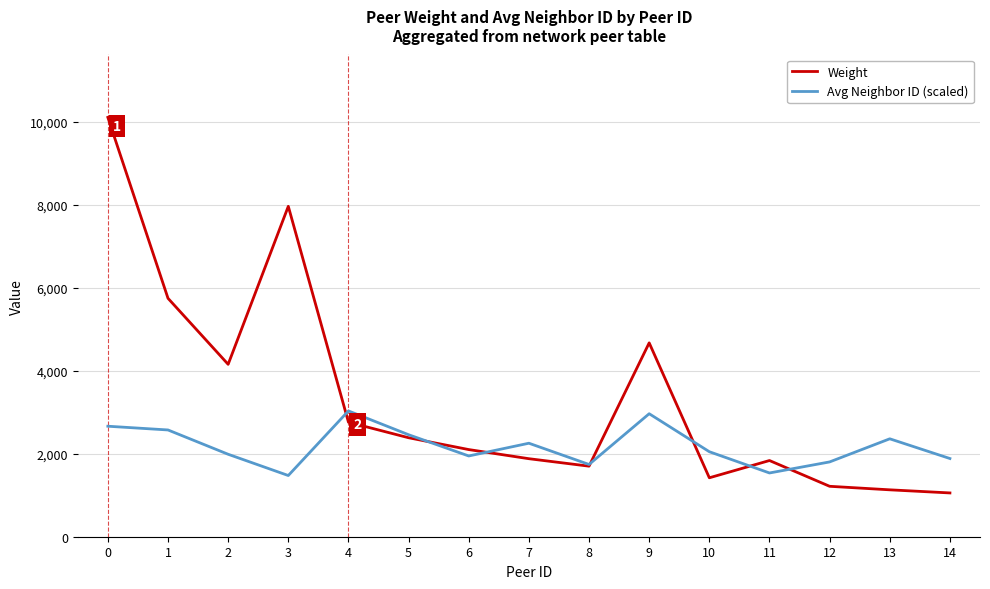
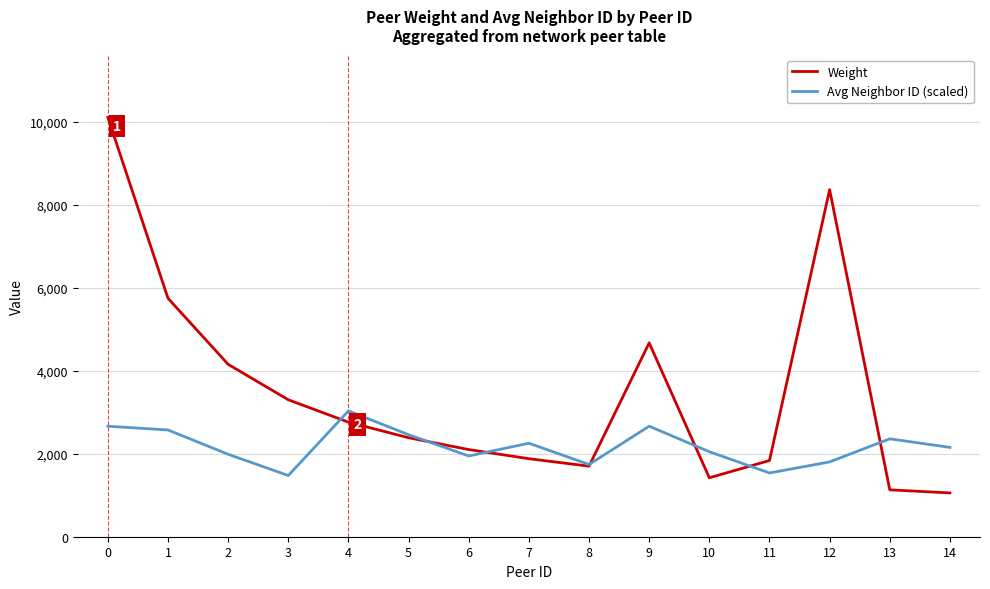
Weight, 3: 8,000 -> 3,300
Avg Neighbor ID (scaled), 9: 3,000 -> 2,700
Weight, 12: 1,200 -> 8,400
Avg Neighbor ID (scaled), 14: 1,900 -> 2,200
